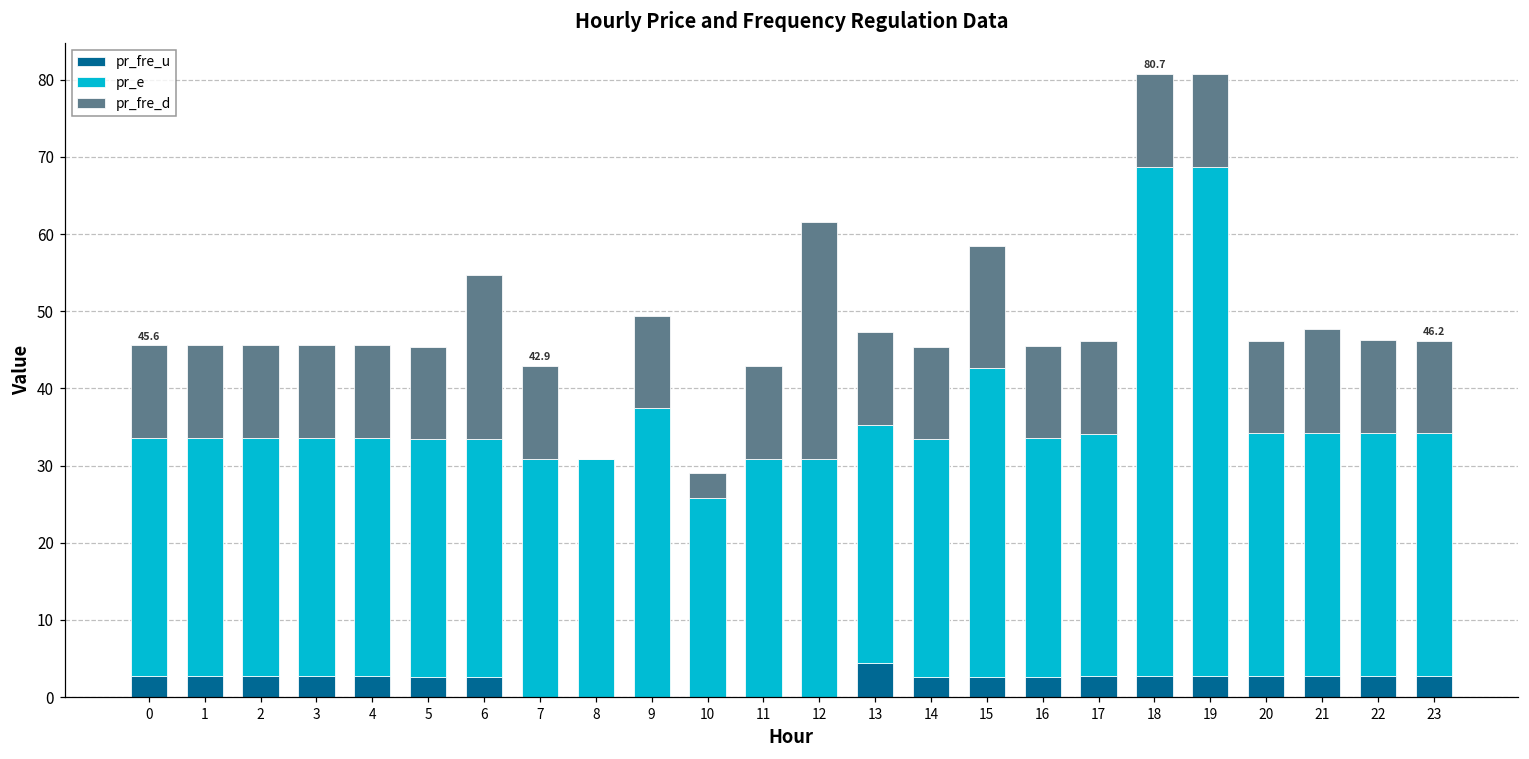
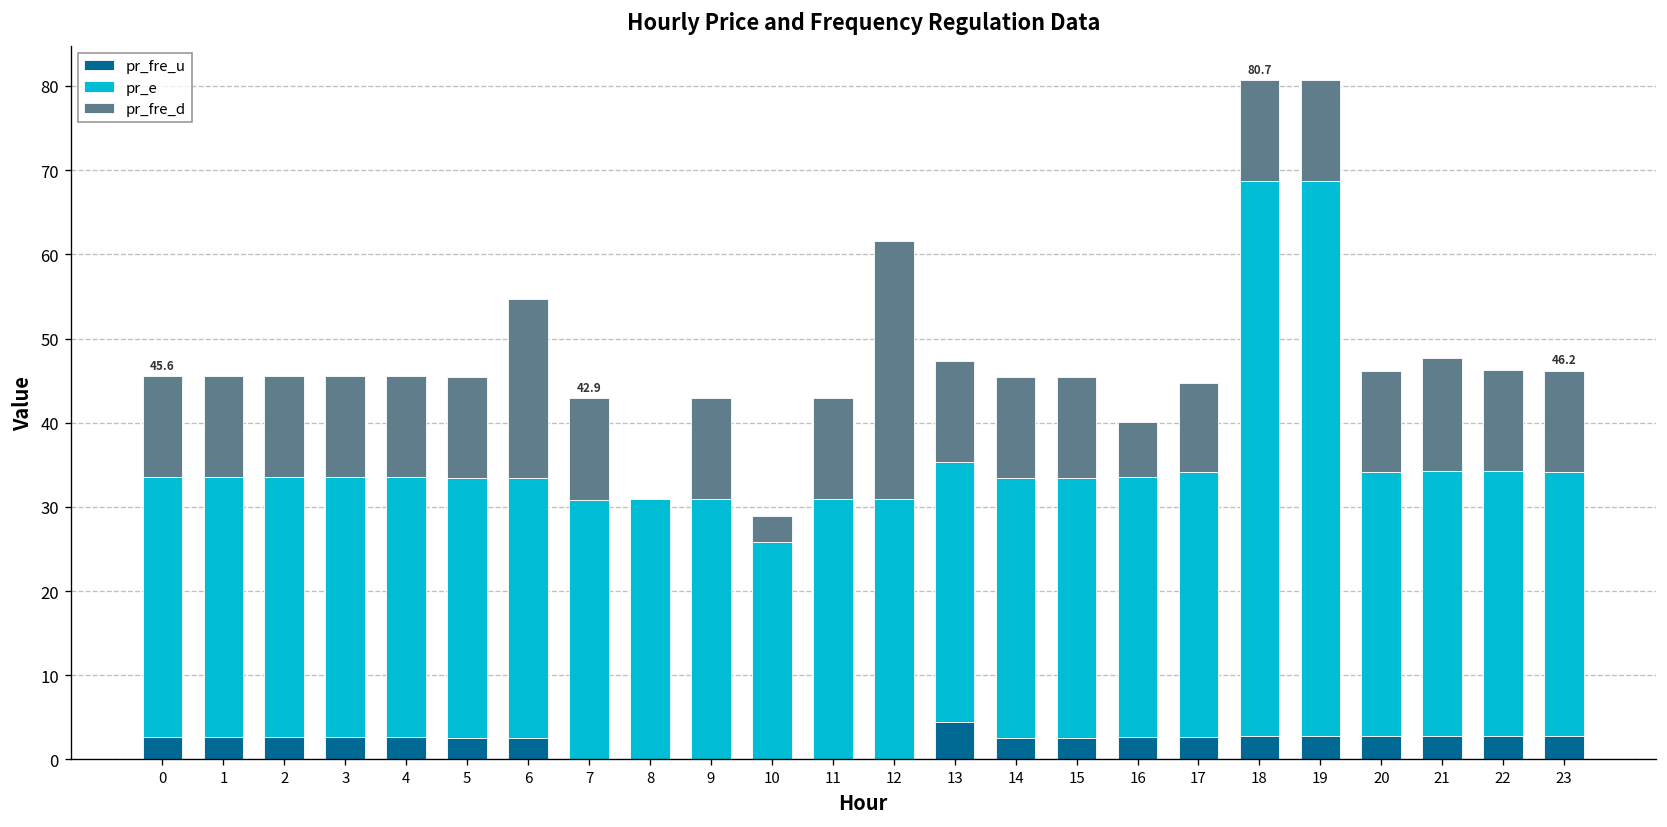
pr_e, 9: 37 -> 31
pr_e, 15: 40 -> 31
pr_fre_d, 15: 16 -> 12
pr_fre_d, 16: 12 -> 7
pr_fre_d, 17: 12 -> 11
